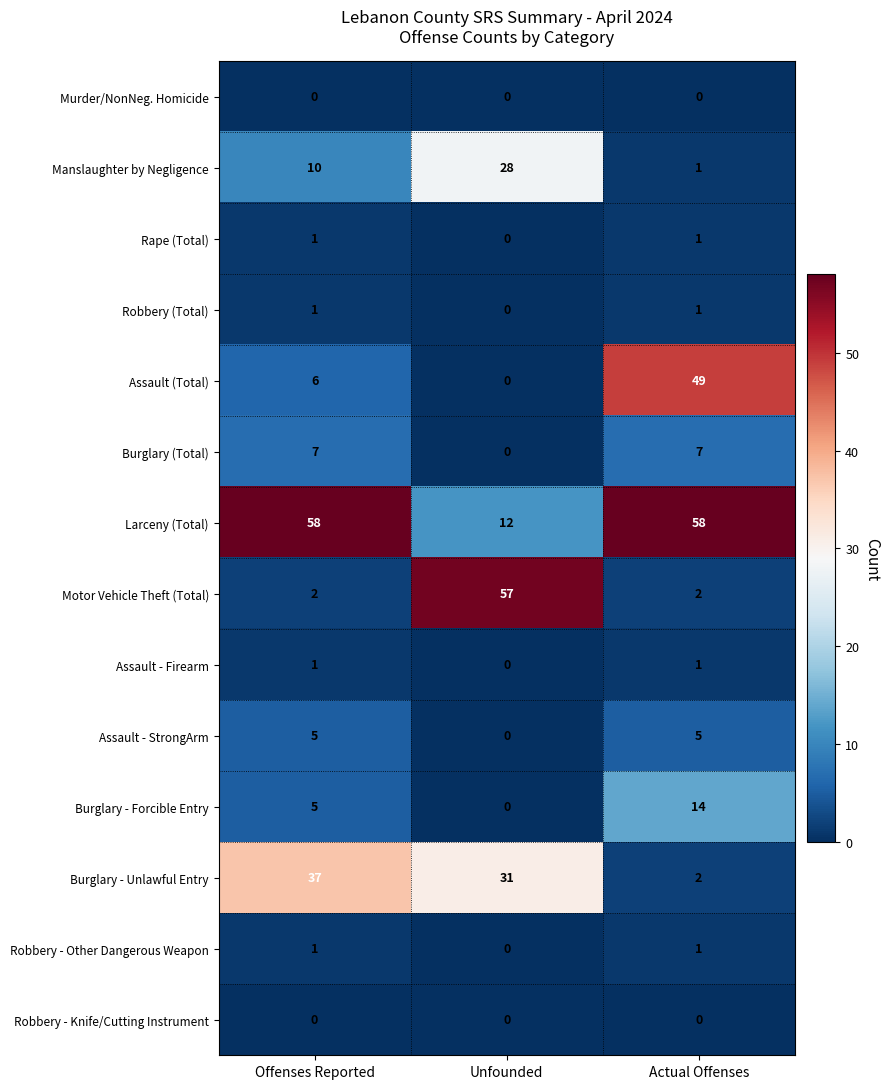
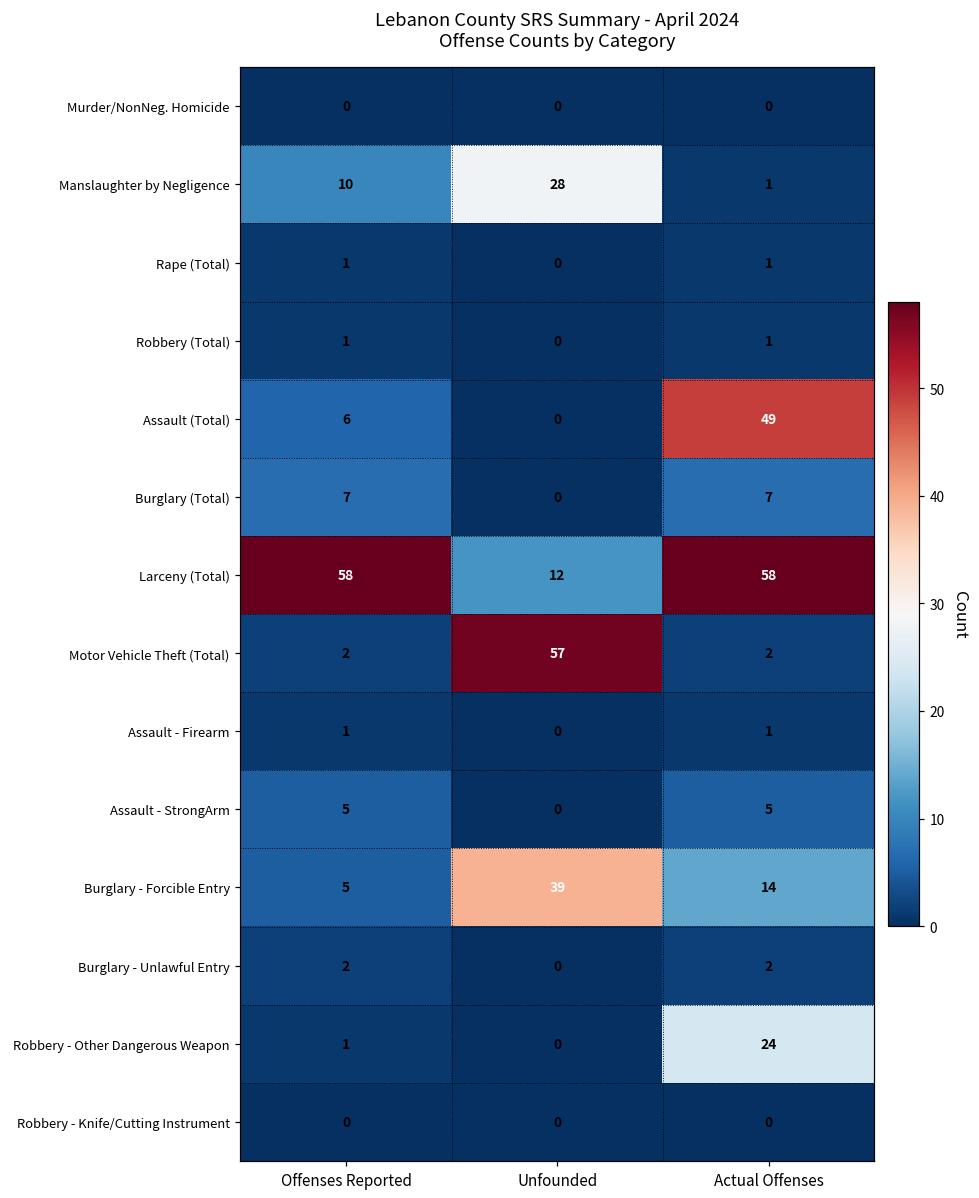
Burglary - Forcible Entry, Unfounded: 0 -> 39
Burglary - Unlawful Entry, Offenses Reported: 37 -> 2
Burglary - Unlawful Entry, Unfounded: 31 -> 0
Robbery - Other Dangerous Weapon, Actual Offenses: 1 -> 24
